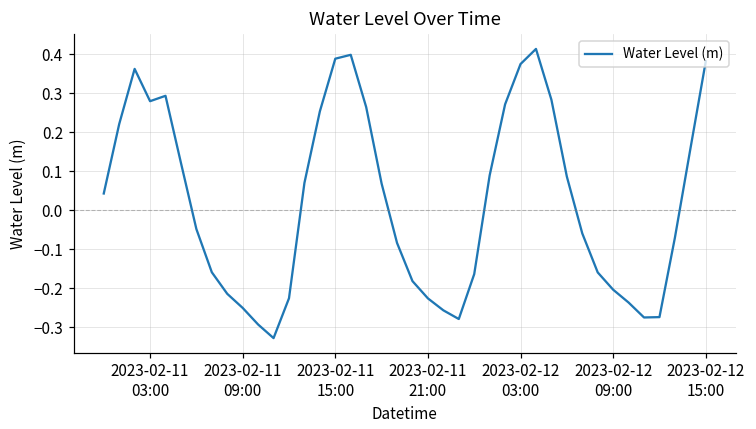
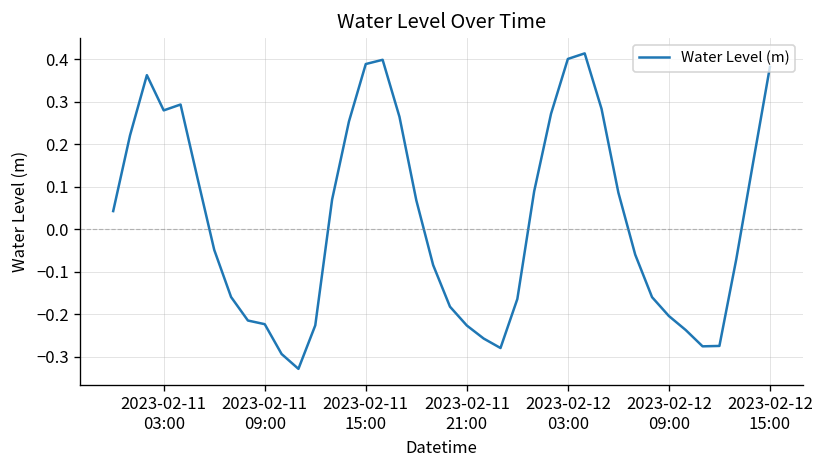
2023-02-11 09:00: -0.25 -> -0.22
2023-02-12 03:00: 0.38 -> 0.40
